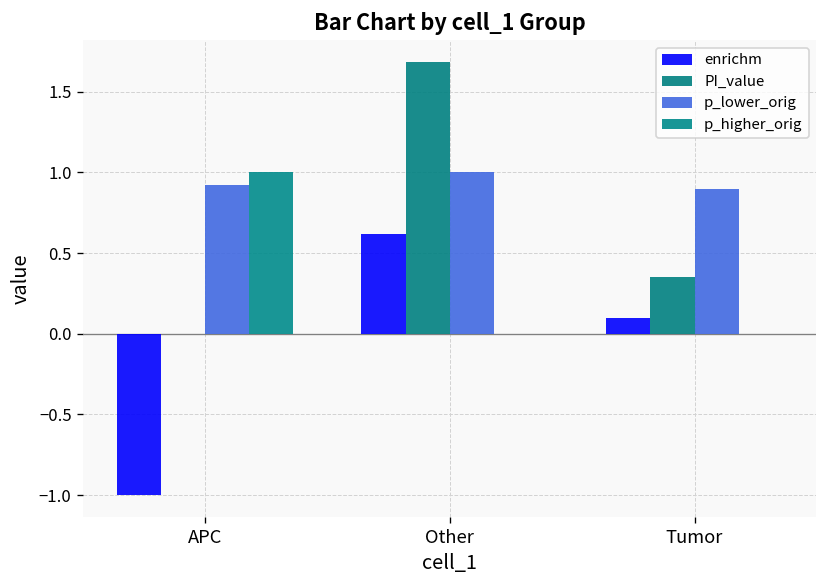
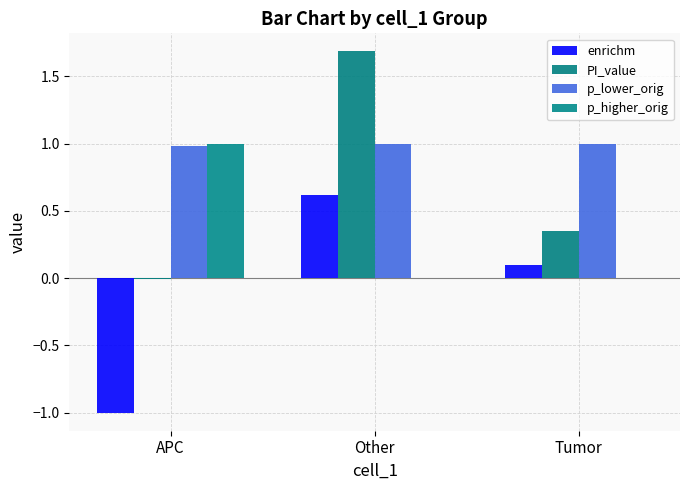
p_lower_orig, APC: 0.92 -> 0.98
p_lower_orig, Tumor: 0.9 -> 1.0
